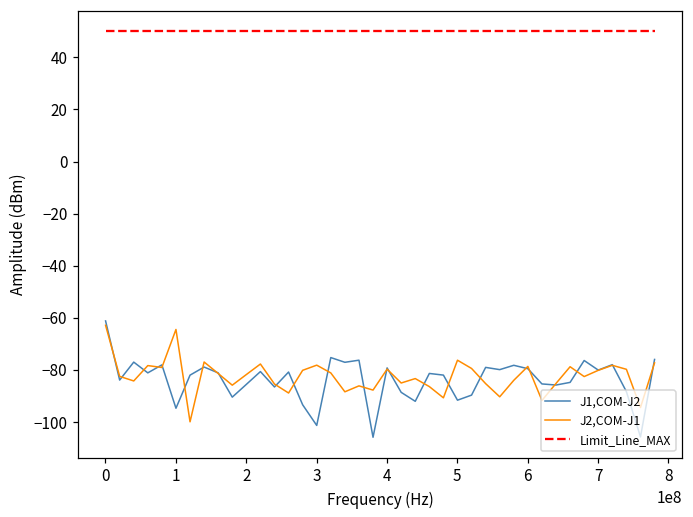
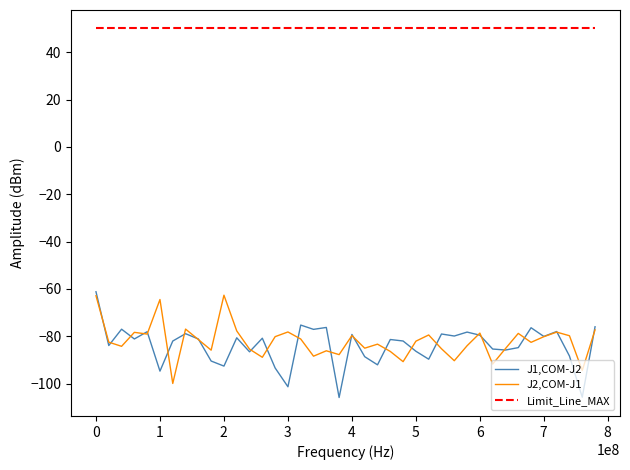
J1,COM-J2, 2: -86 -> -93
J2,COM-J1, 2: -82 -> -63
J1,COM-J2, 5: -92 -> -86
J2,COM-J1, 5: -76 -> -82
